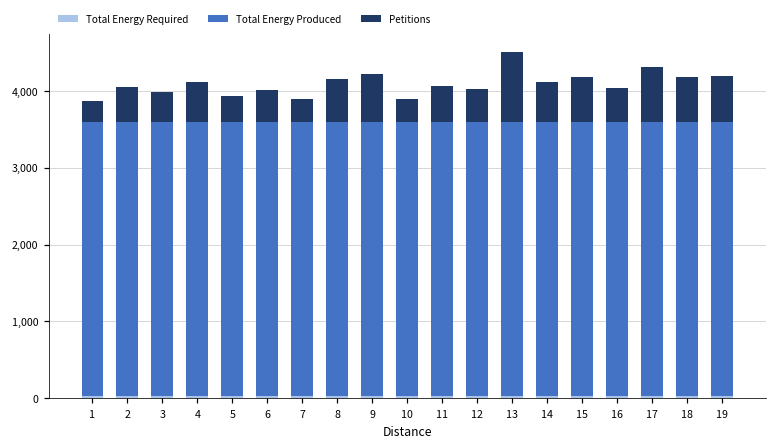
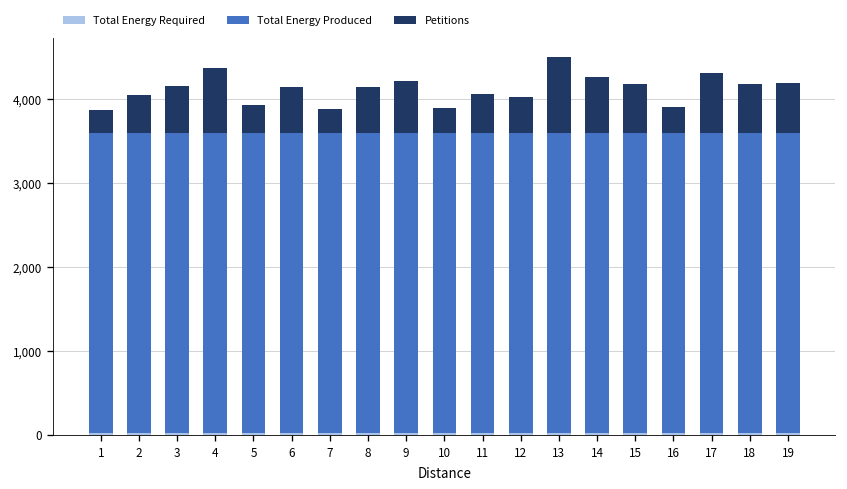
Petitions, 3: 400 -> 600
Petitions, 4: 500 -> 800
Petitions, 6: 400 -> 600
Petitions, 14: 500 -> 700
Petitions, 16: 400 -> 300
